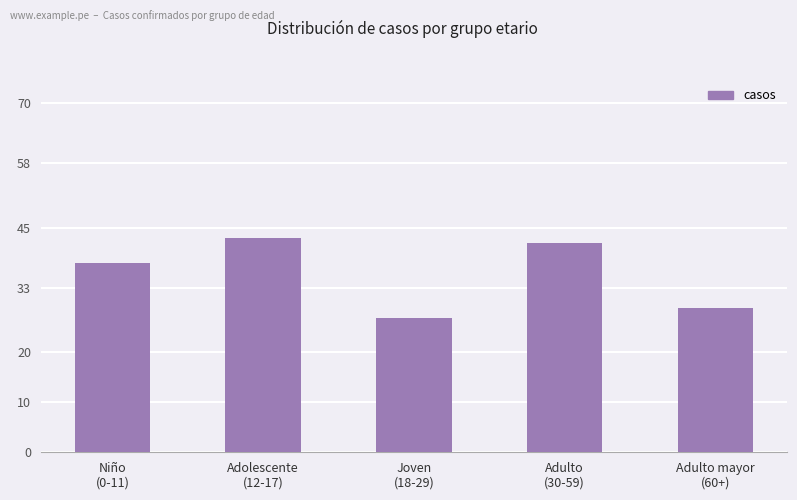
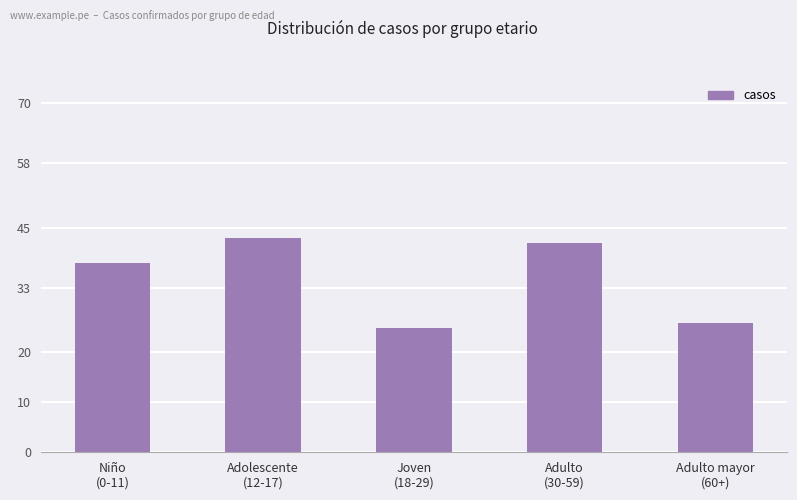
Joven (18-29): 27 -> 25
Adulto mayor (60+): 29 -> 26
